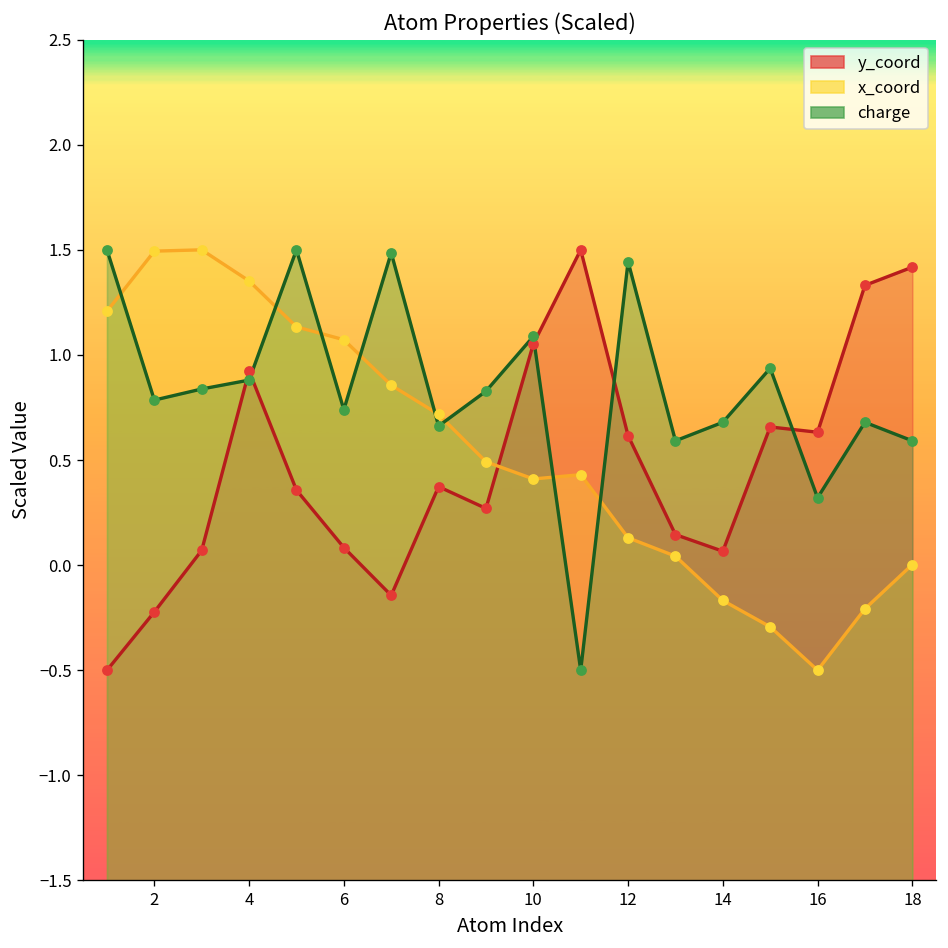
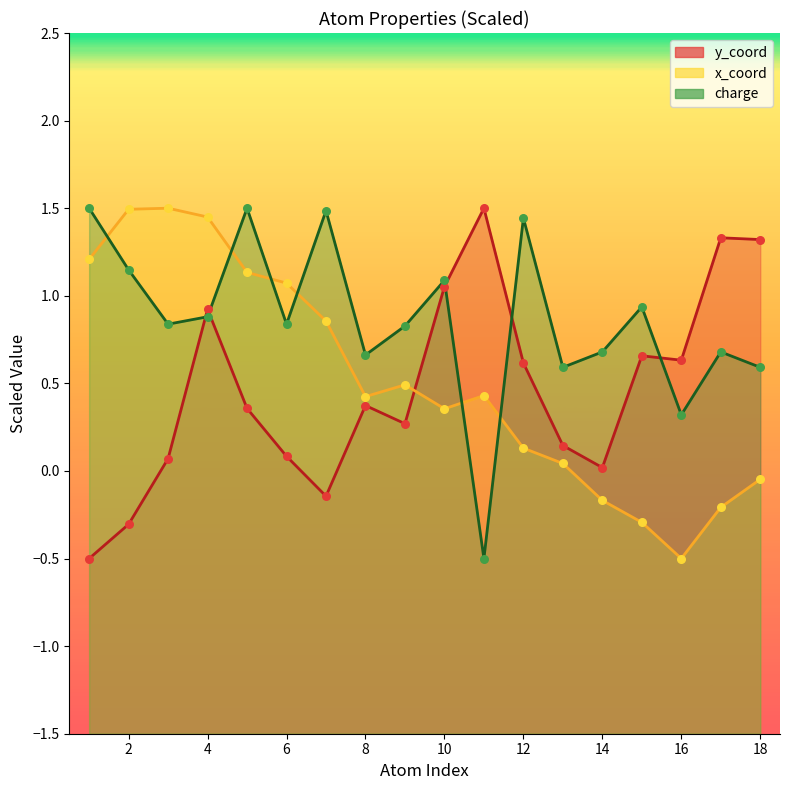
y_coord, 2: -0.22 -> -0.30
charge, 2: 0.79 -> 1.15
x_coord, 4: 1.35 -> 1.45
charge, 6: 0.74 -> 0.84
x_coord, 8: 0.72 -> 0.42
x_coord, 10: 0.41 -> 0.35
y_coord, 14: 0.07 -> 0.02
y_coord, 18: 1.42 -> 1.32
x_coord, 18: 0.00 -> -0.05
